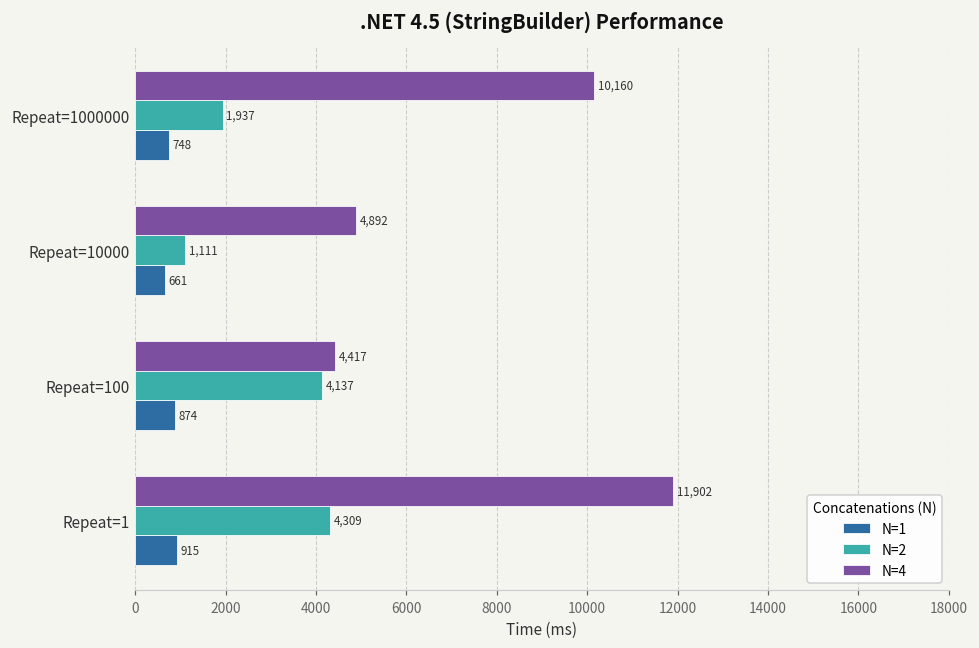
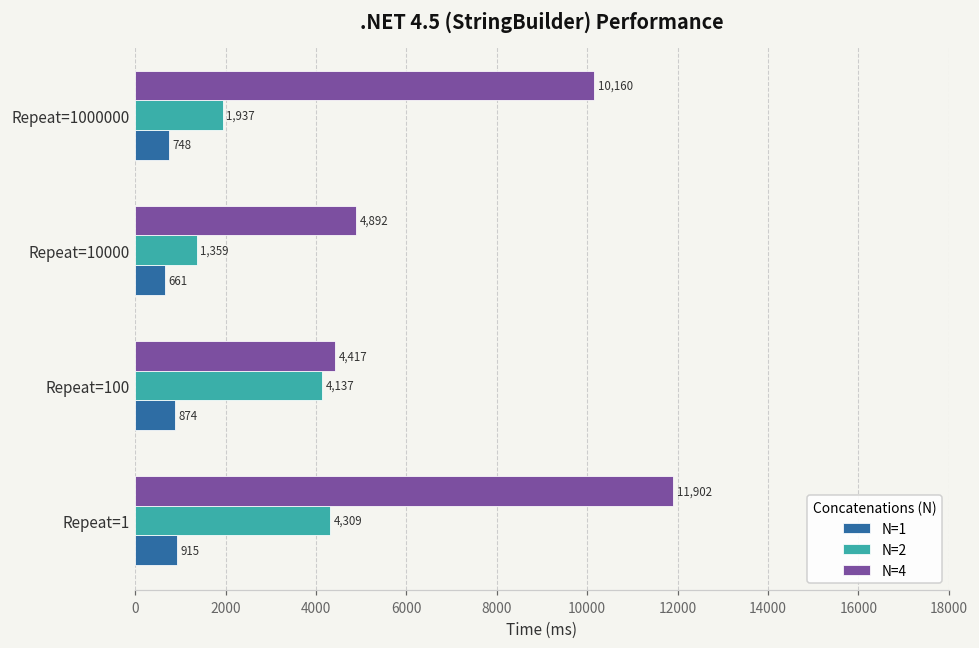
N=2, Repeat=10000: 1,111 -> 1,359
